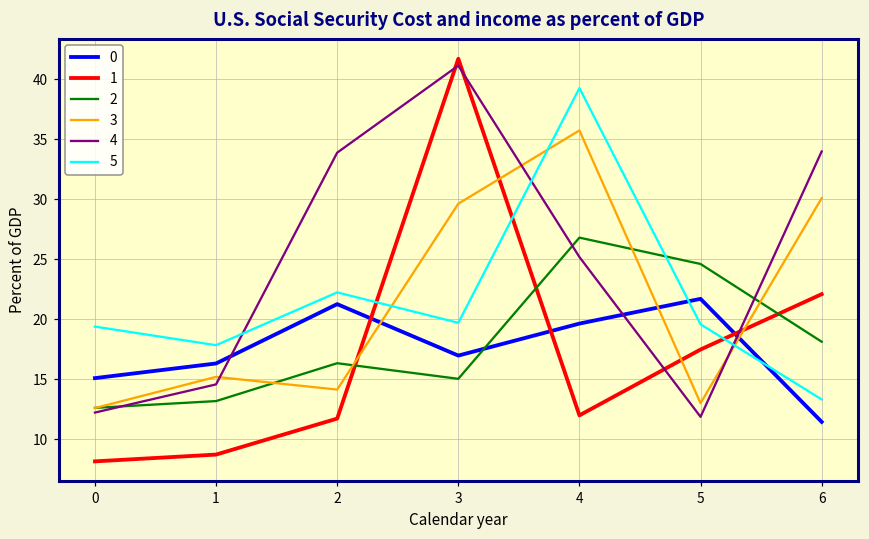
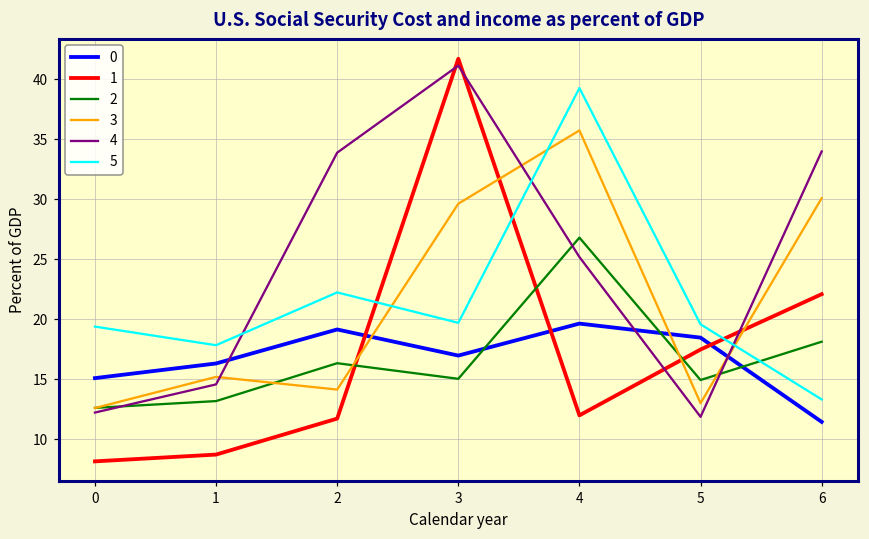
0, 2: 21.3 -> 19.1
0, 5: 21.7 -> 18.5
2, 5: 24.6 -> 14.9
